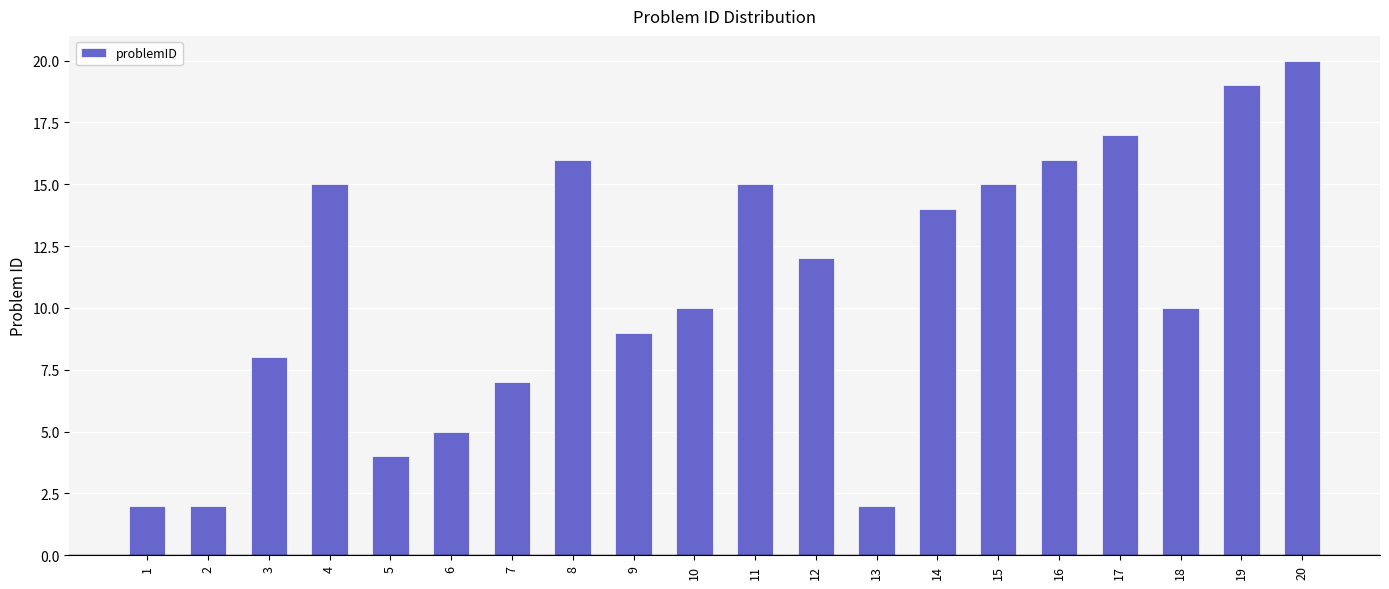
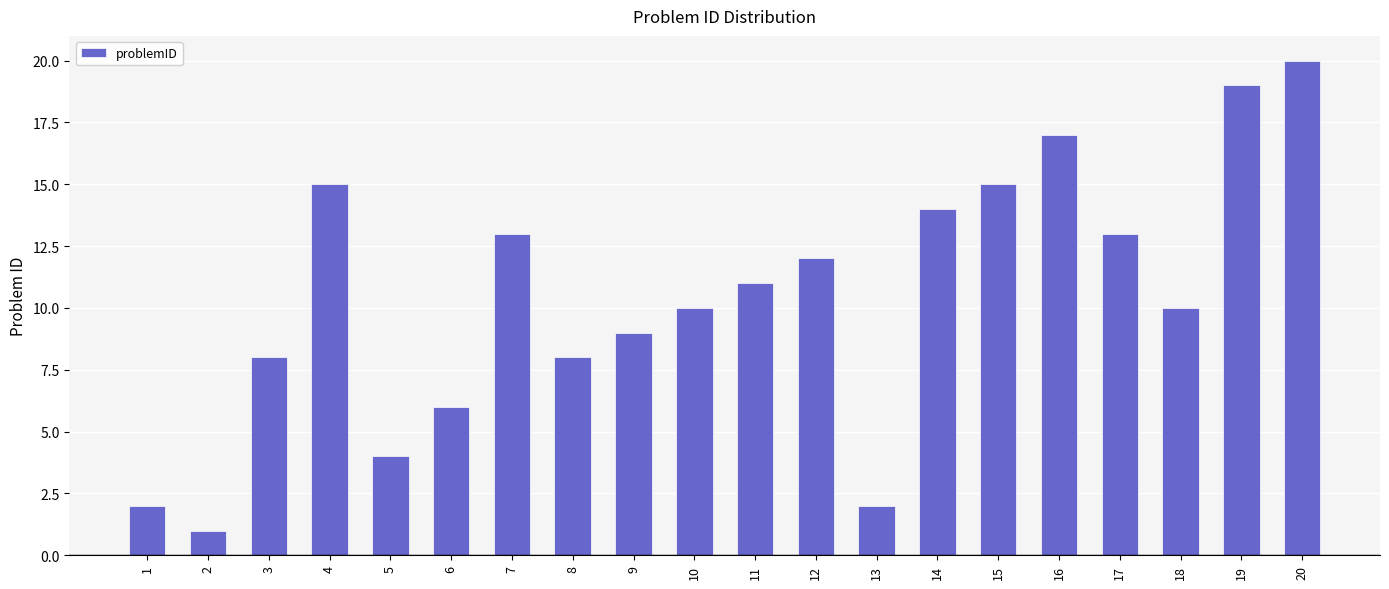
2: 2 -> 1
6: 5 -> 6
7: 7 -> 13
8: 16 -> 8
11: 15 -> 11
16: 16 -> 17
17: 17 -> 13
